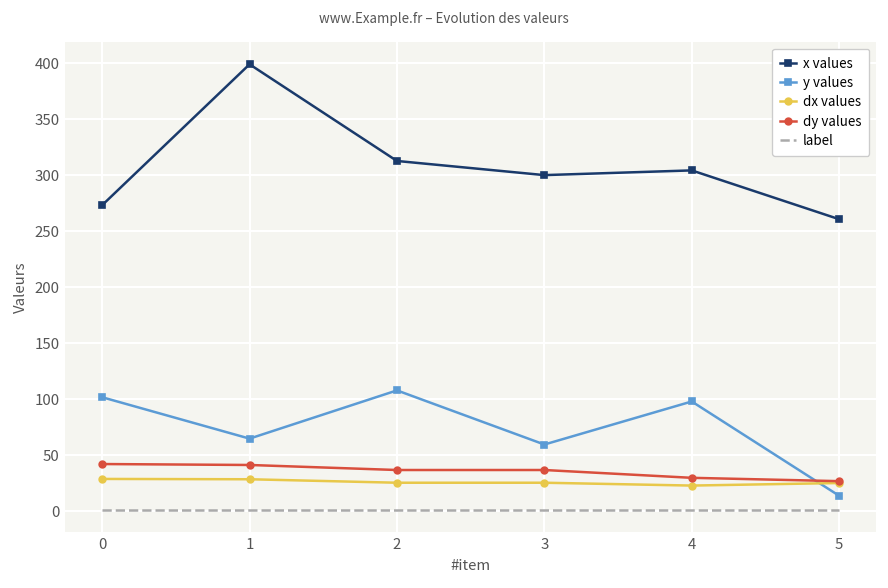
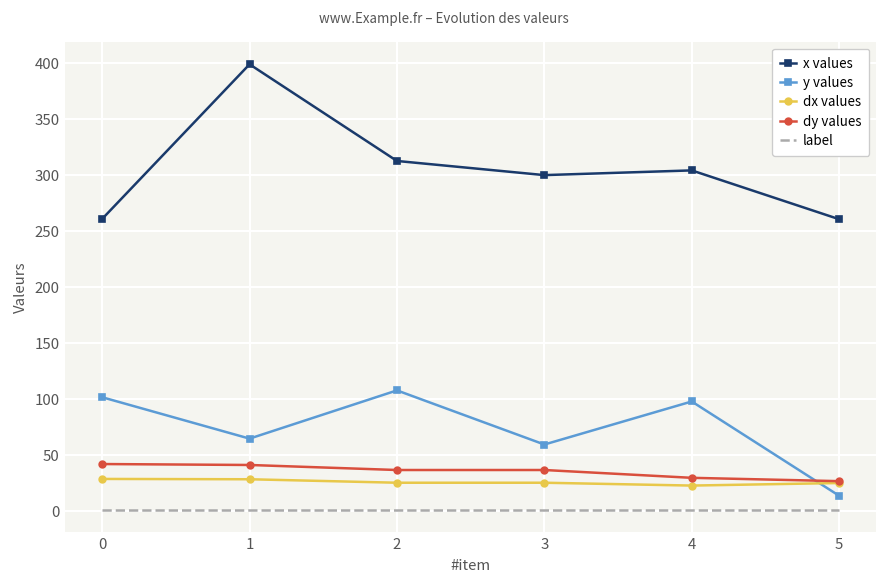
x values, 0: 270 -> 260
